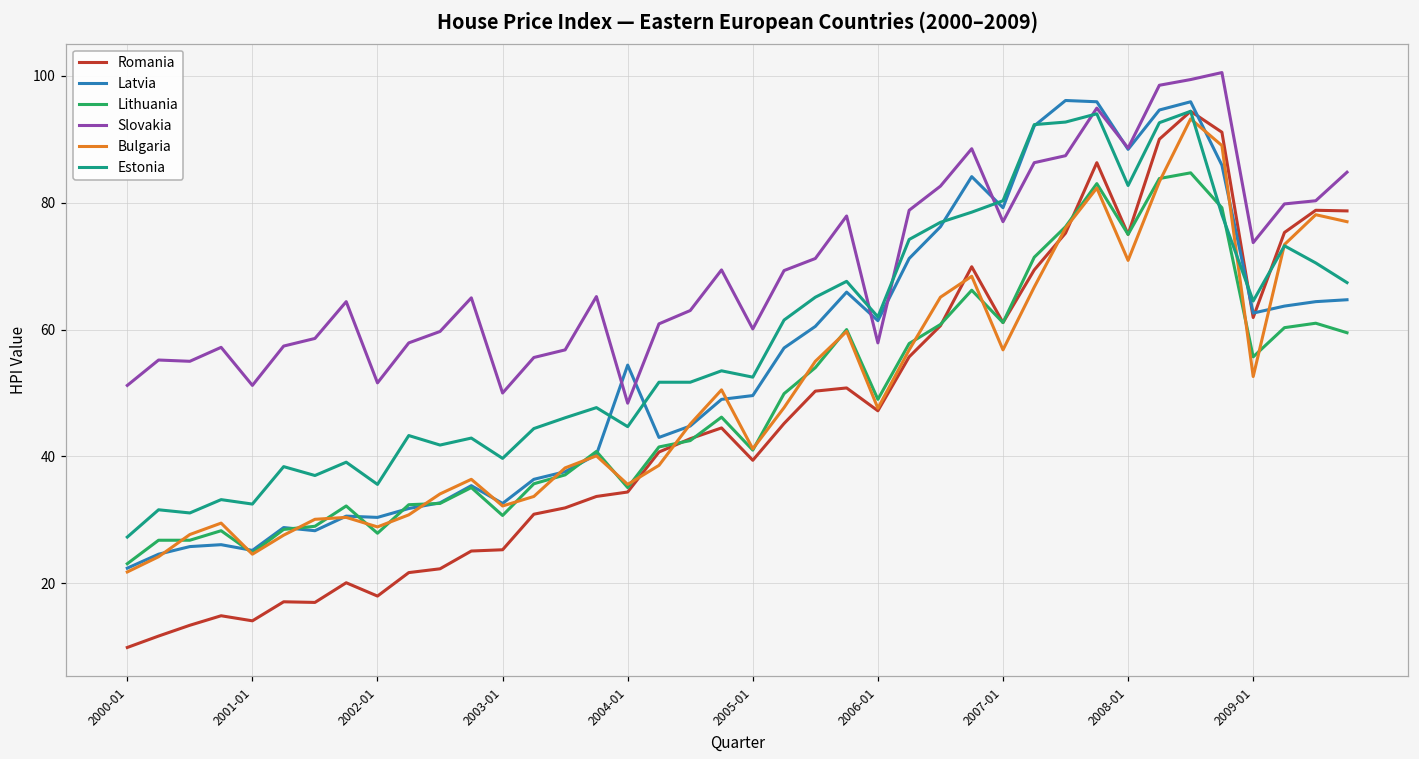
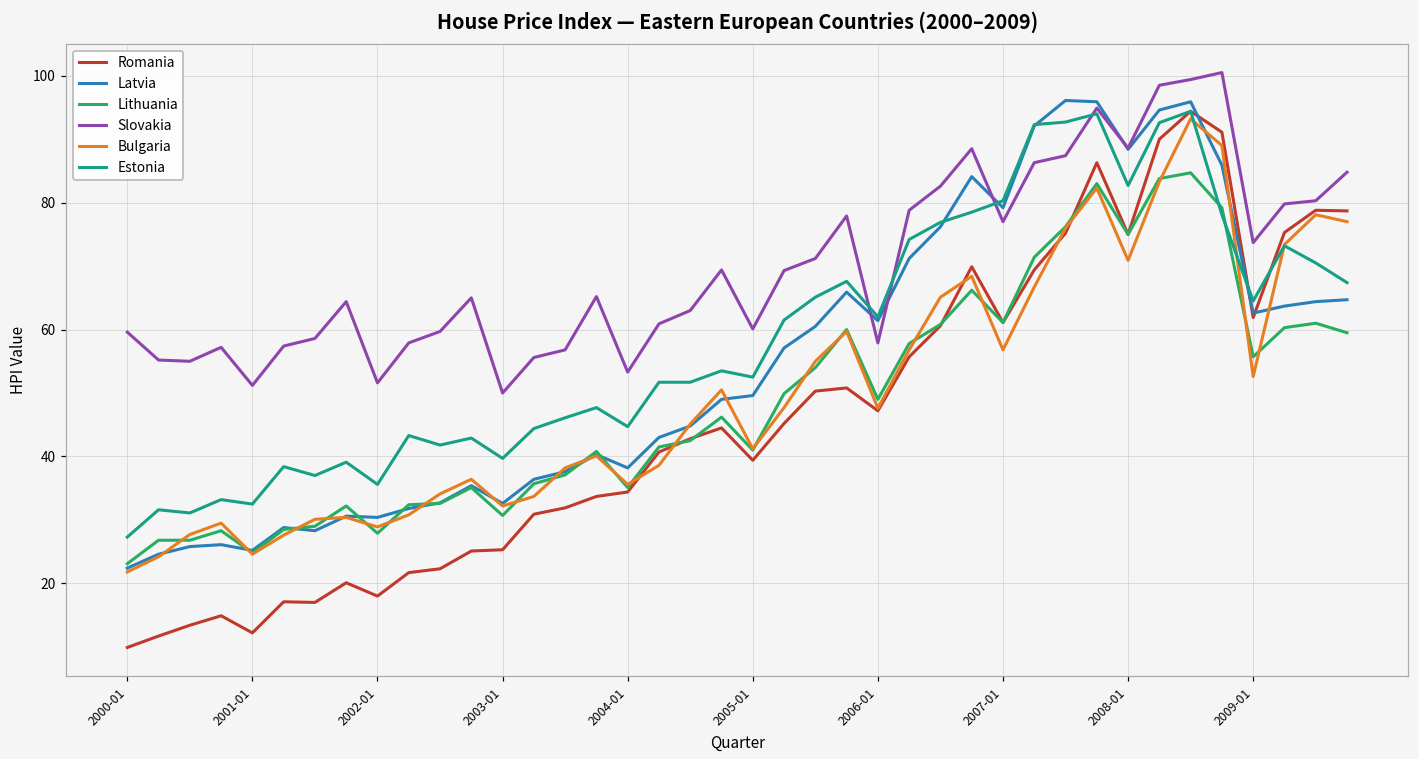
Slovakia, 2000-01: 51 -> 60
Romania, 2001-01: 14 -> 12
Latvia, 2004-01: 54 -> 38
Slovakia, 2004-01: 48 -> 53
